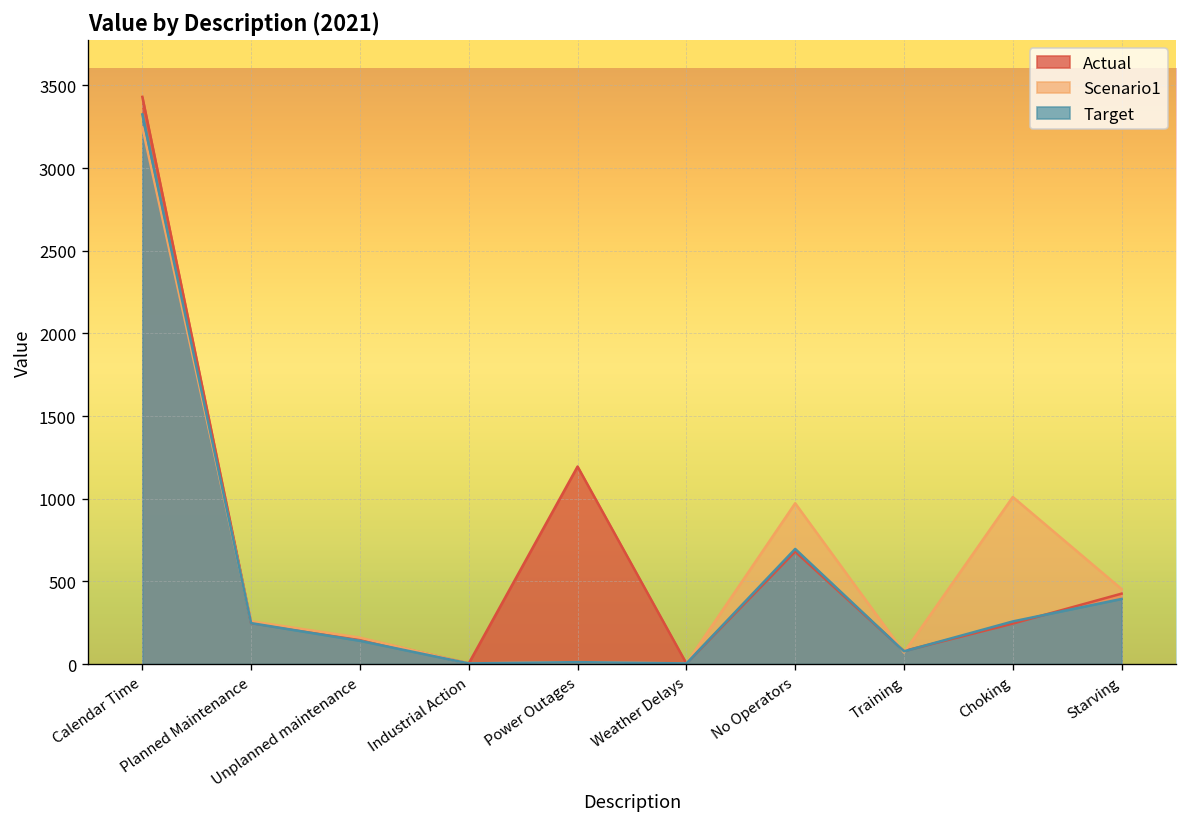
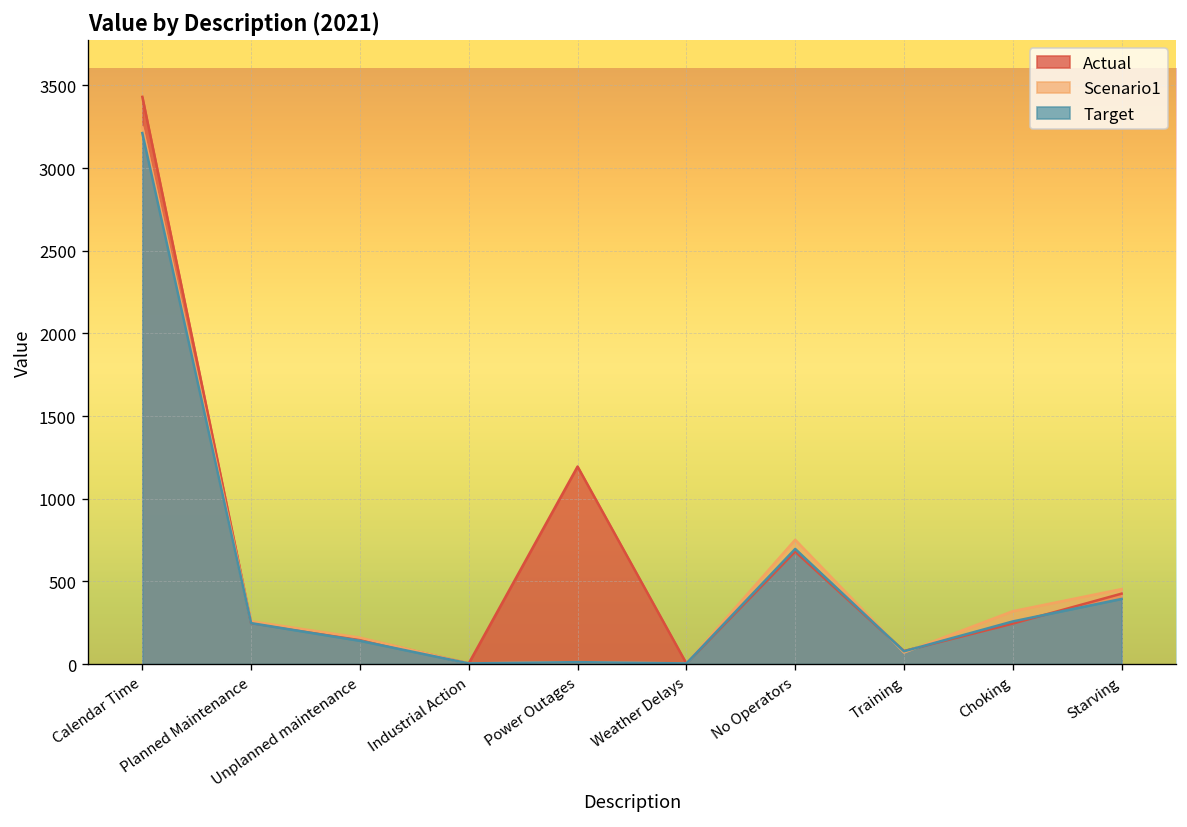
Target, Calendar Time: 3330 -> 3210
Scenario1, No Operators: 970 -> 750
Scenario1, Choking: 1010 -> 320
